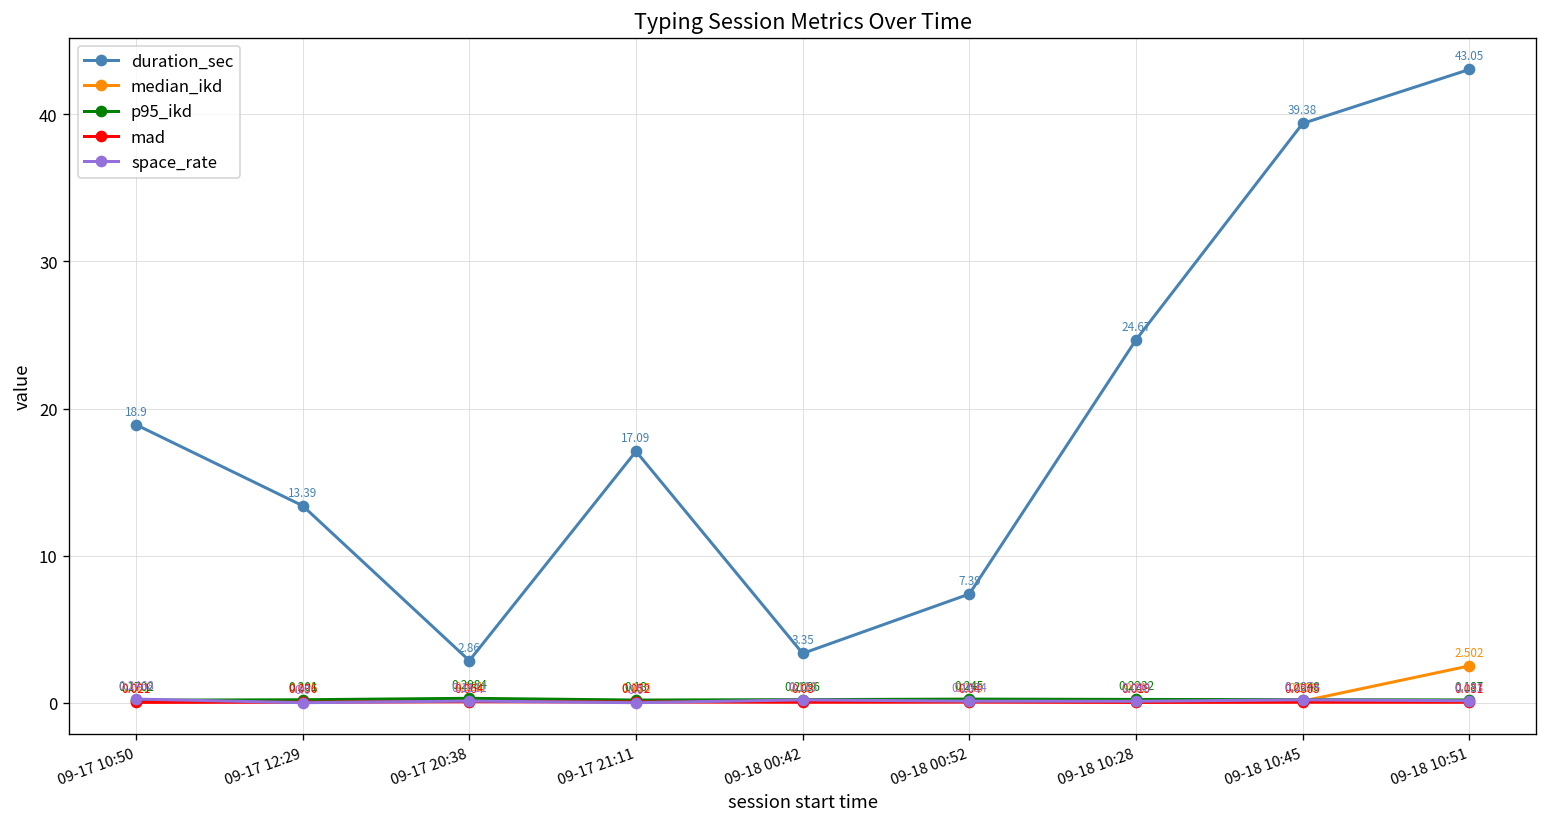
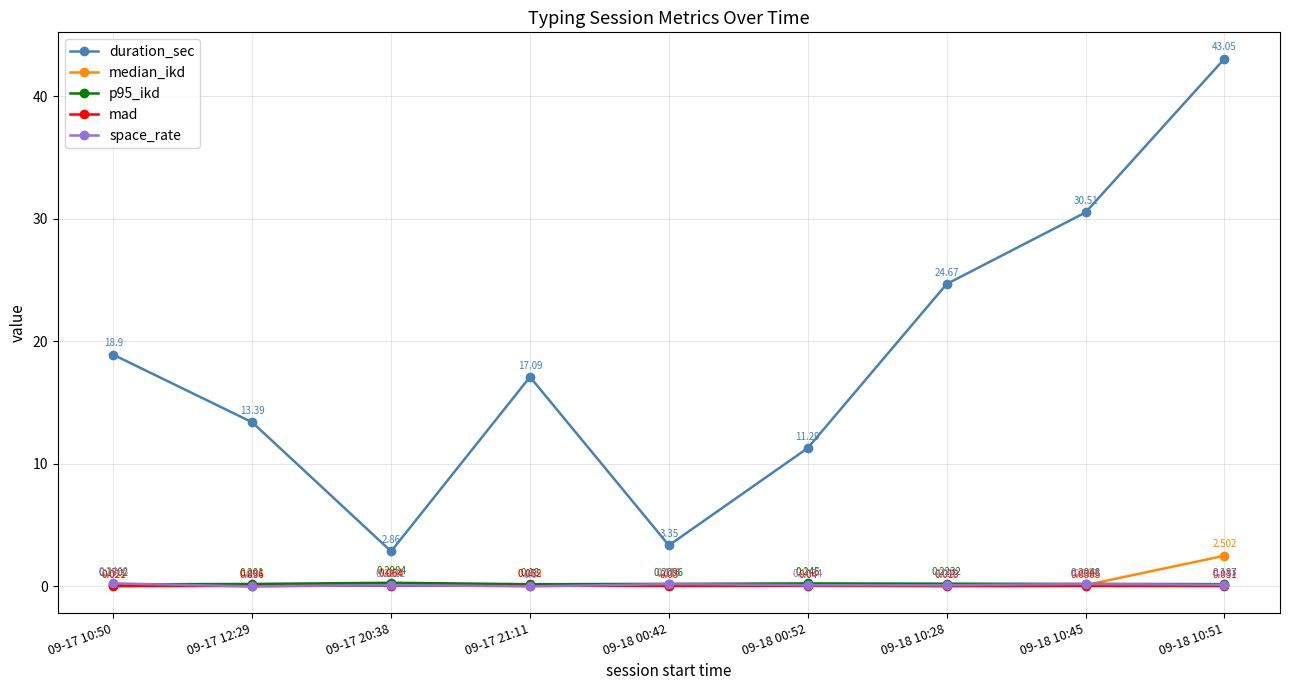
duration_sec, 09-18 00:52: 7.39 -> 11.29
duration_sec, 09-18 10:45: 39.38 -> 30.51
